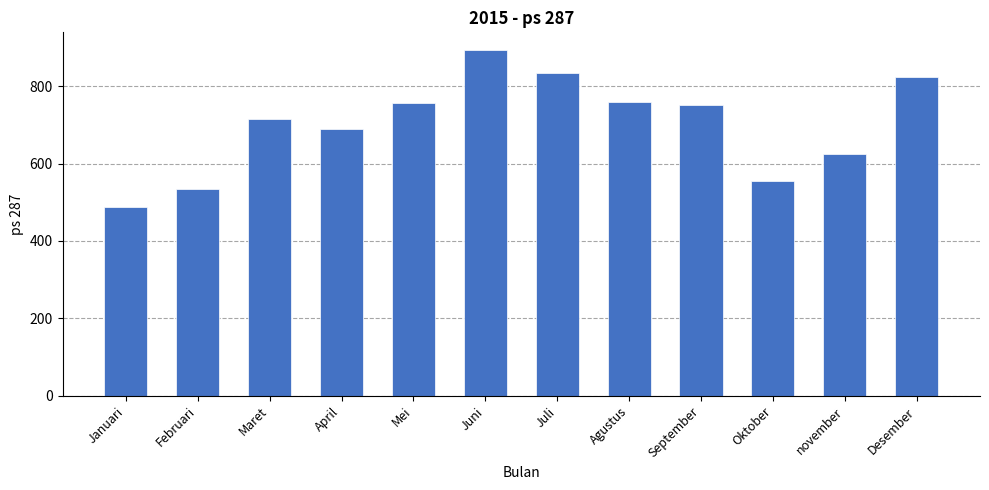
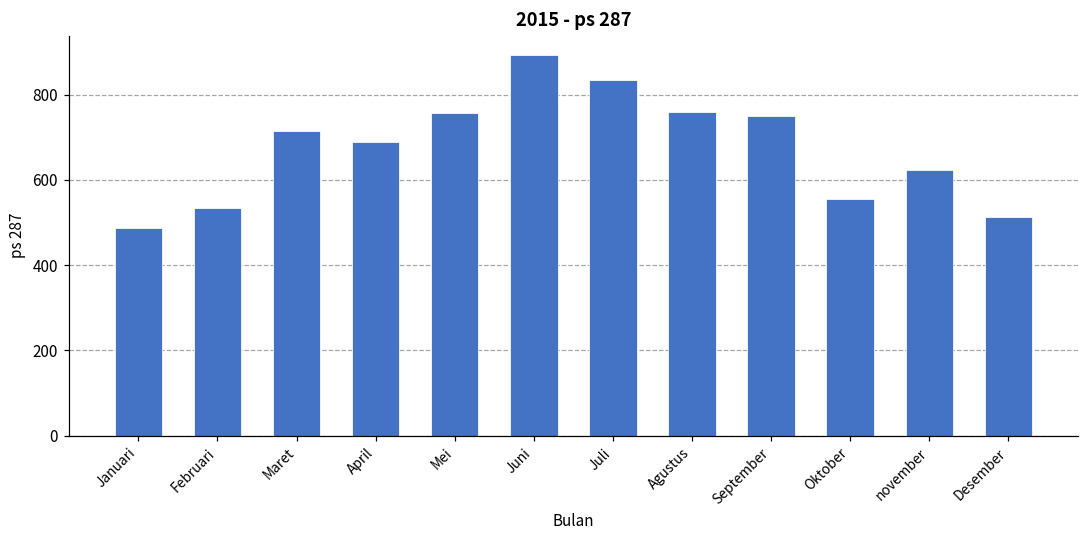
Desember: 820 -> 510
